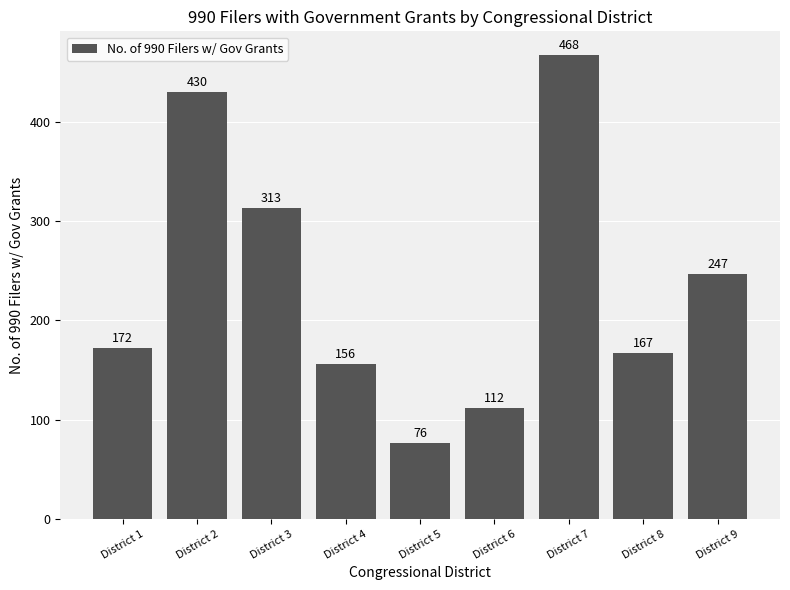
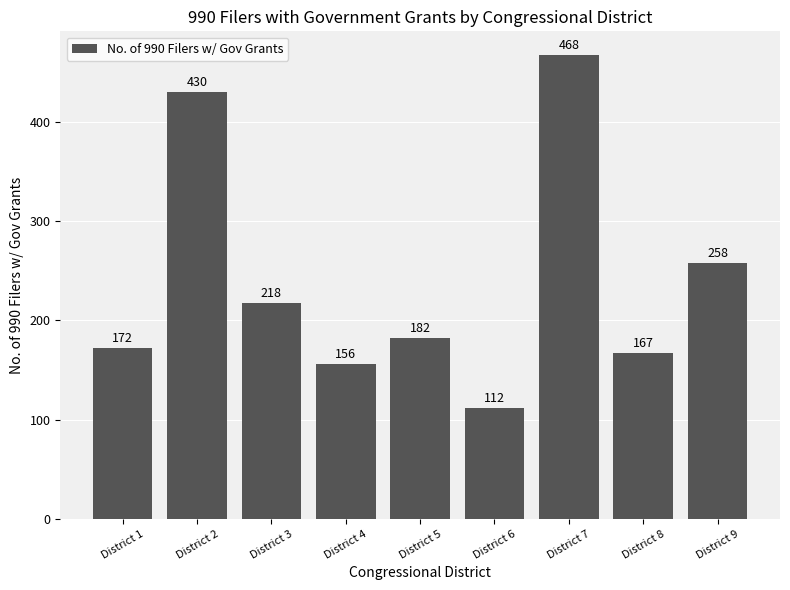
District 3: 313 -> 218
District 5: 76 -> 182
District 9: 247 -> 258
